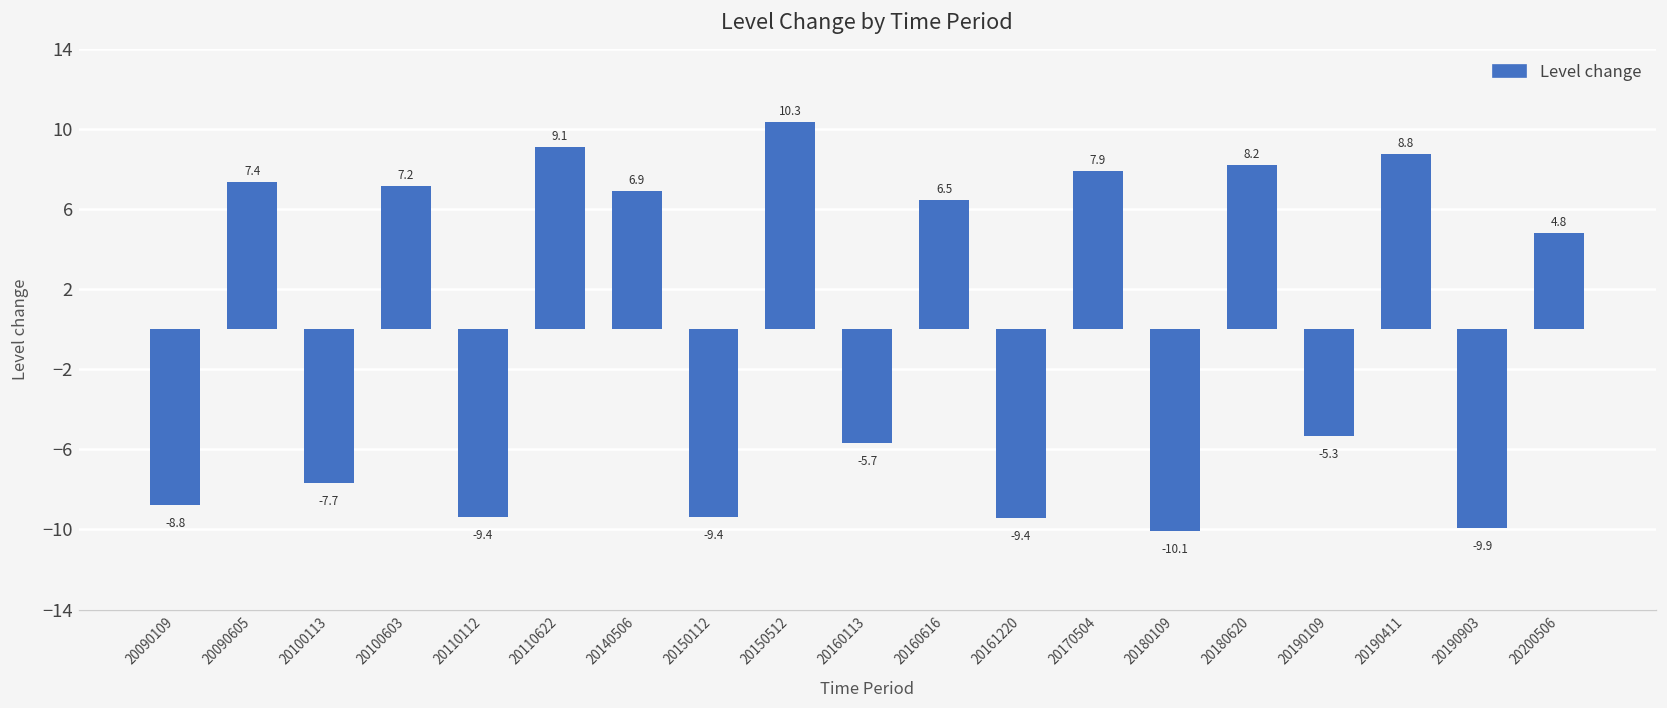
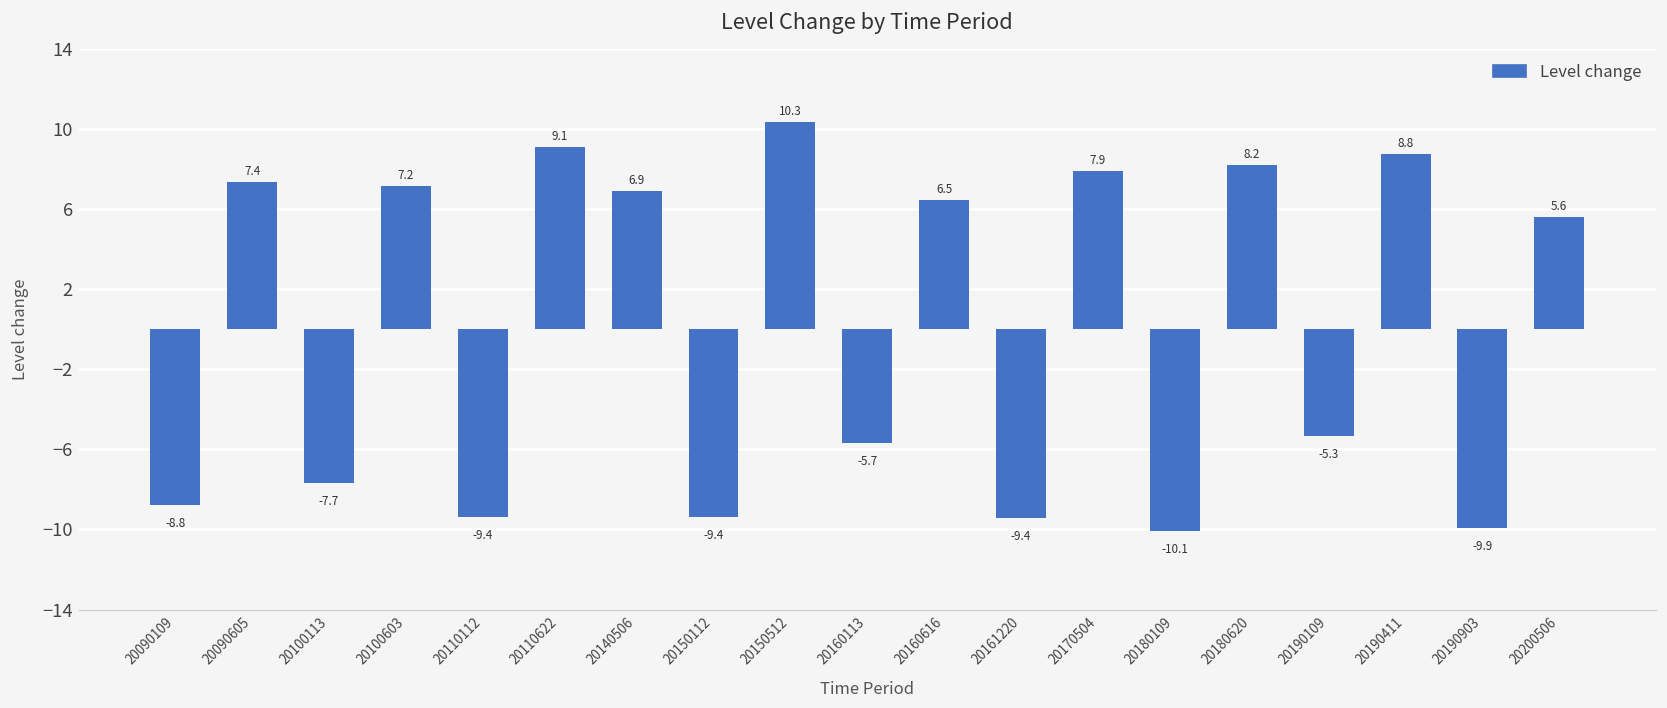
20200506: 4.8 -> 5.6
